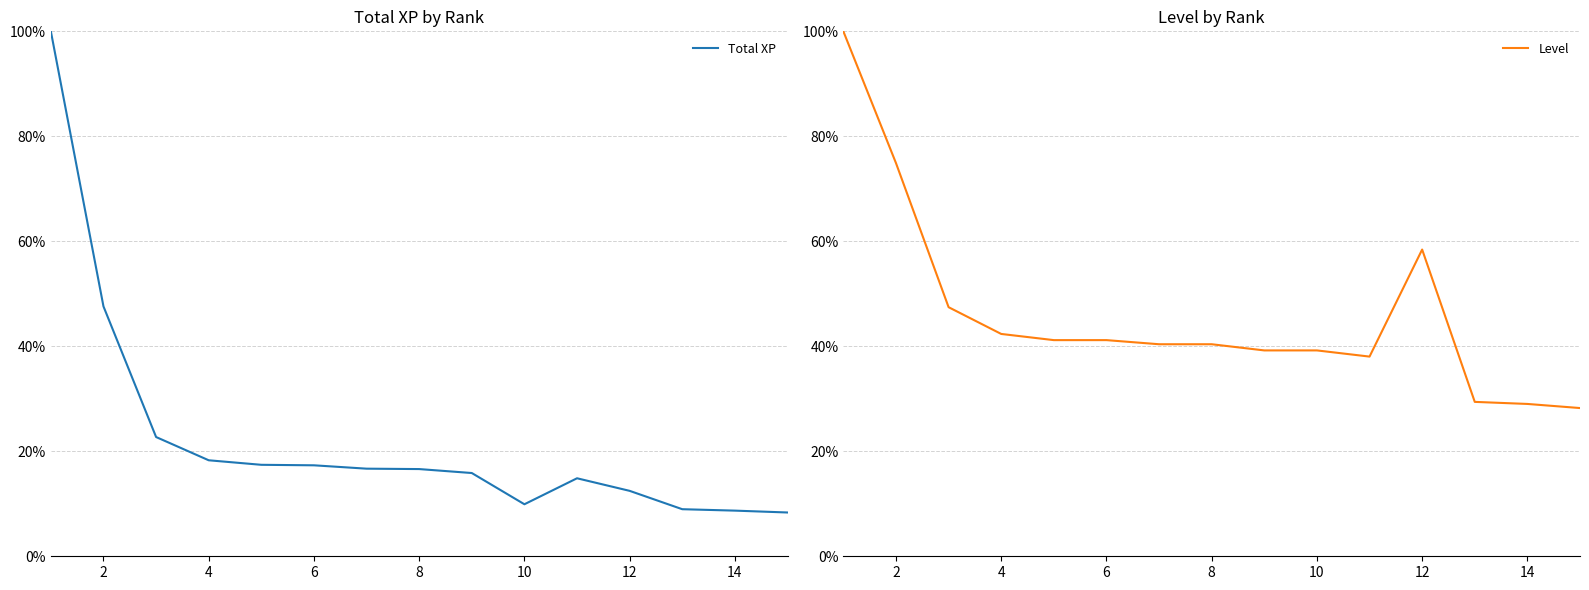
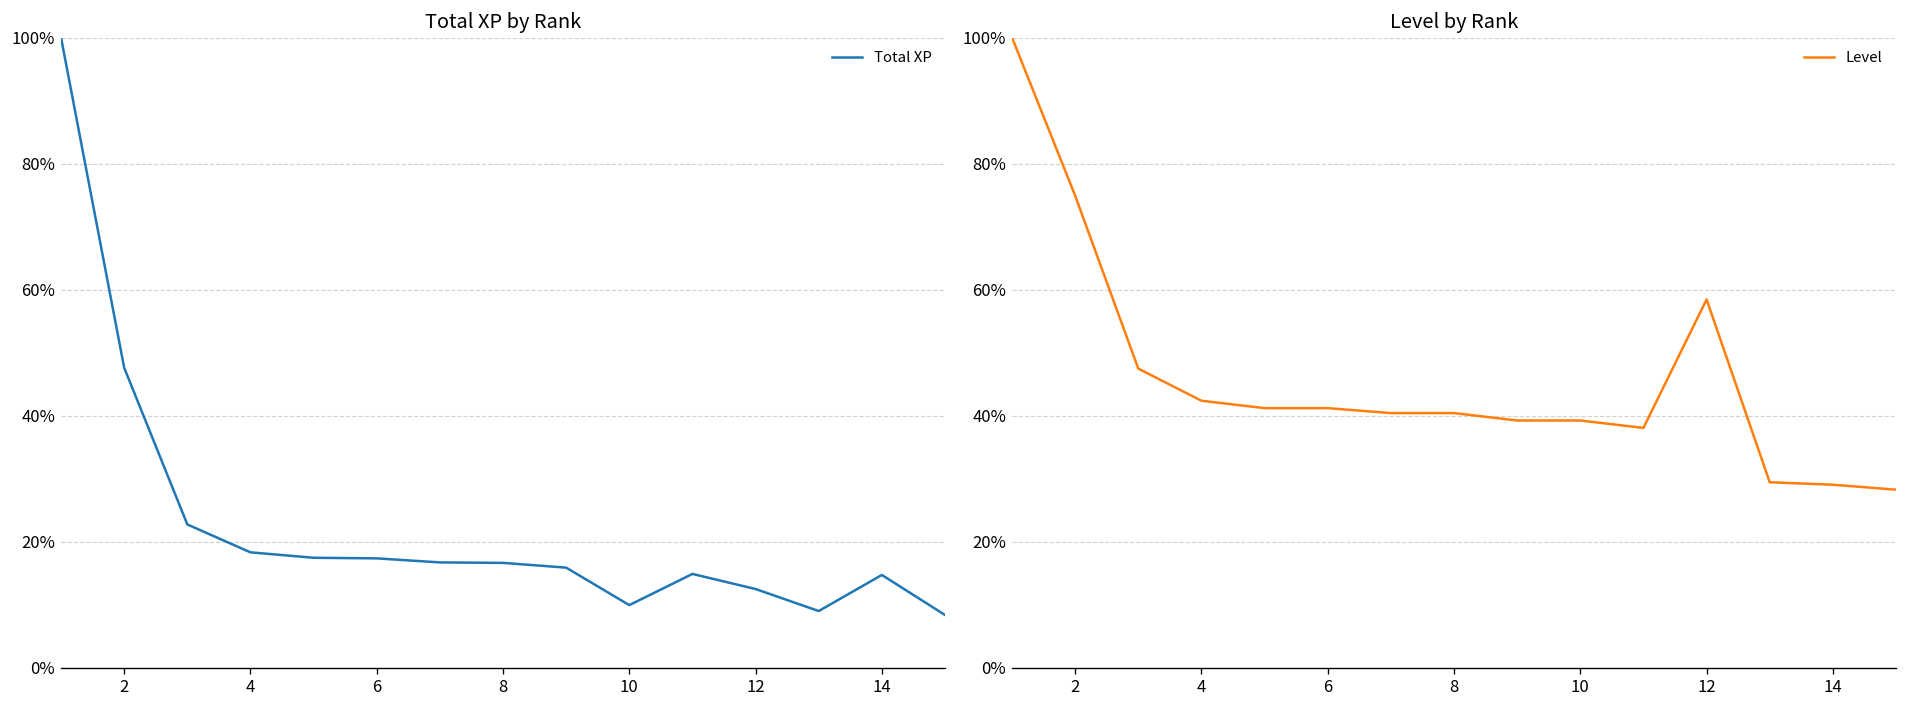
Total XP by Rank, 14: 9% -> 15%
